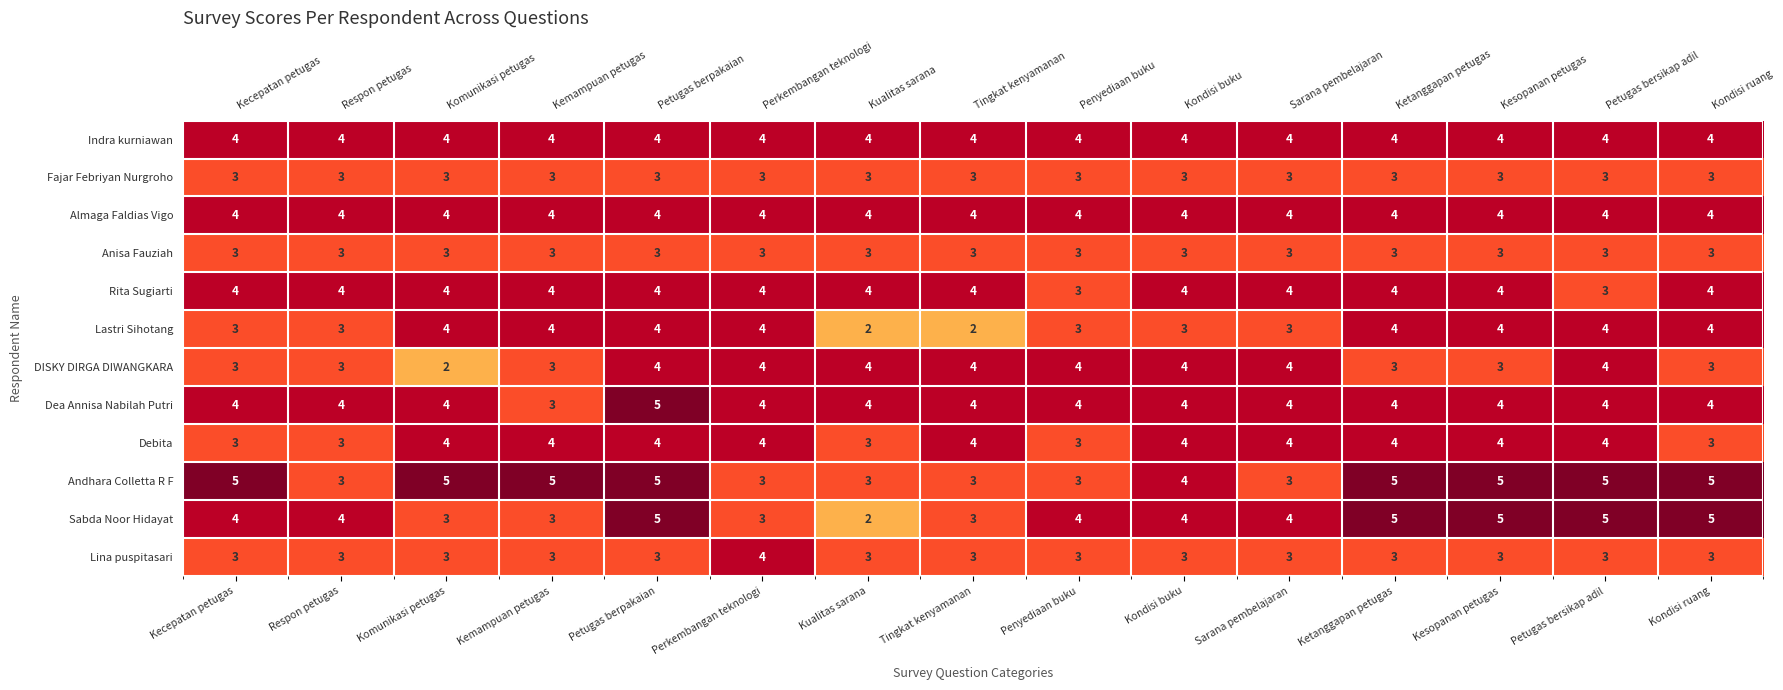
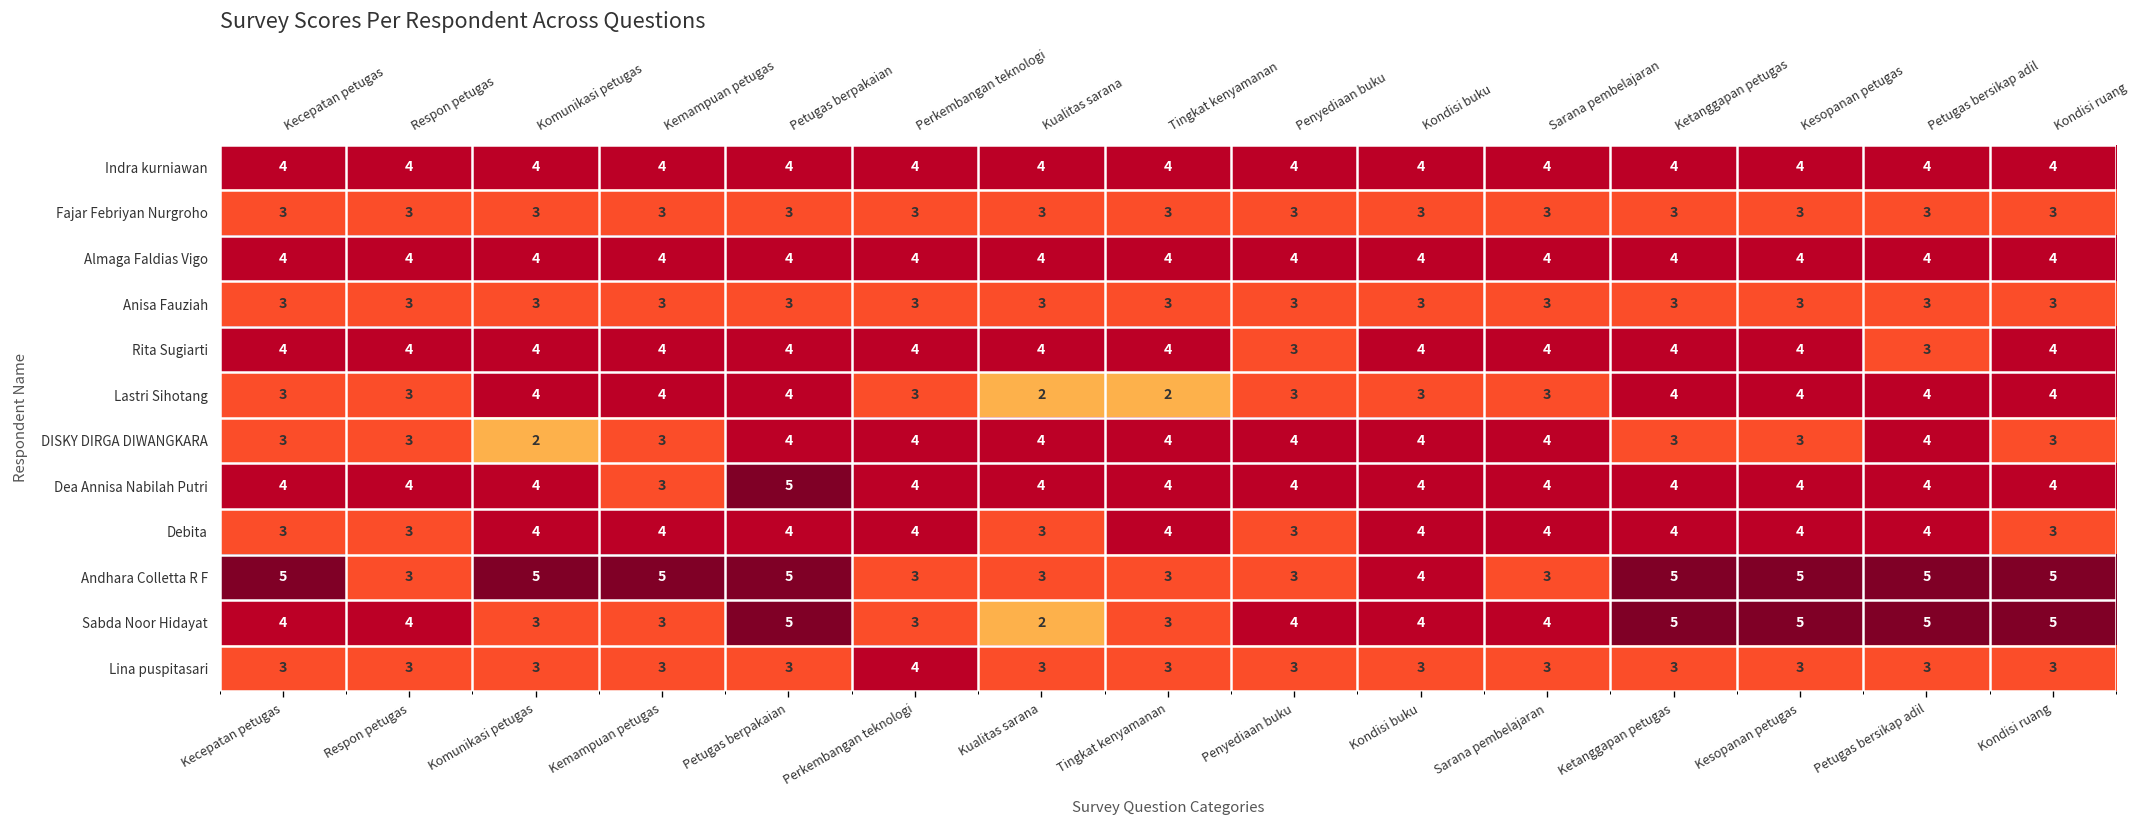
Lastri Sihotang, Perkembangan teknologi: 4 -> 3
